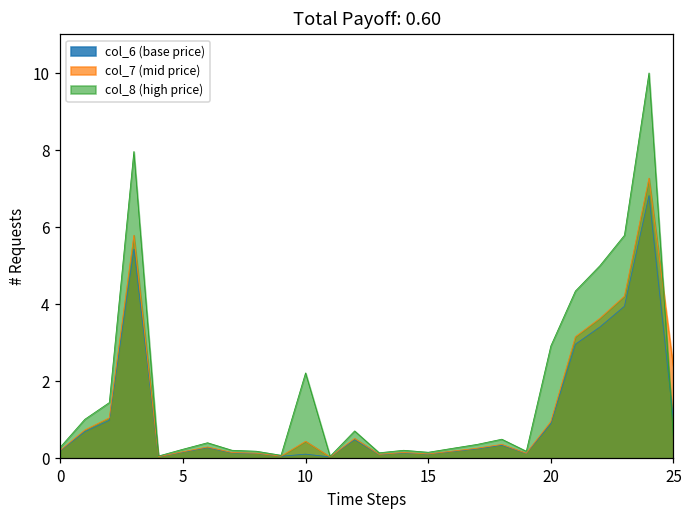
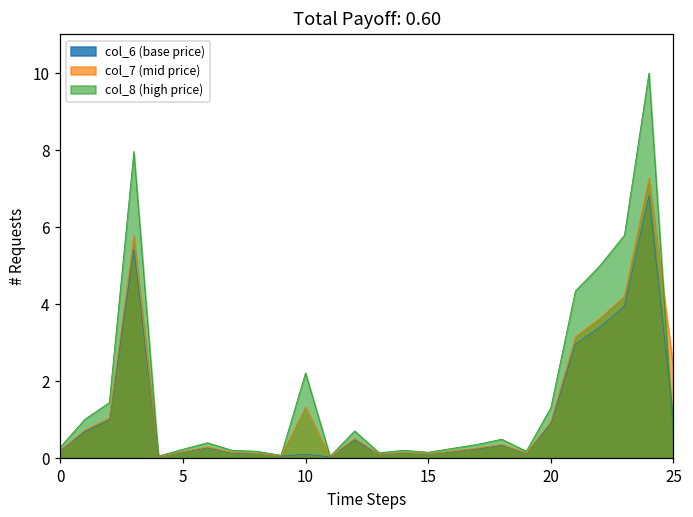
col_7 (mid price), 10: 0.4 -> 1.3
col_8 (high price), 20: 2.9 -> 1.3
